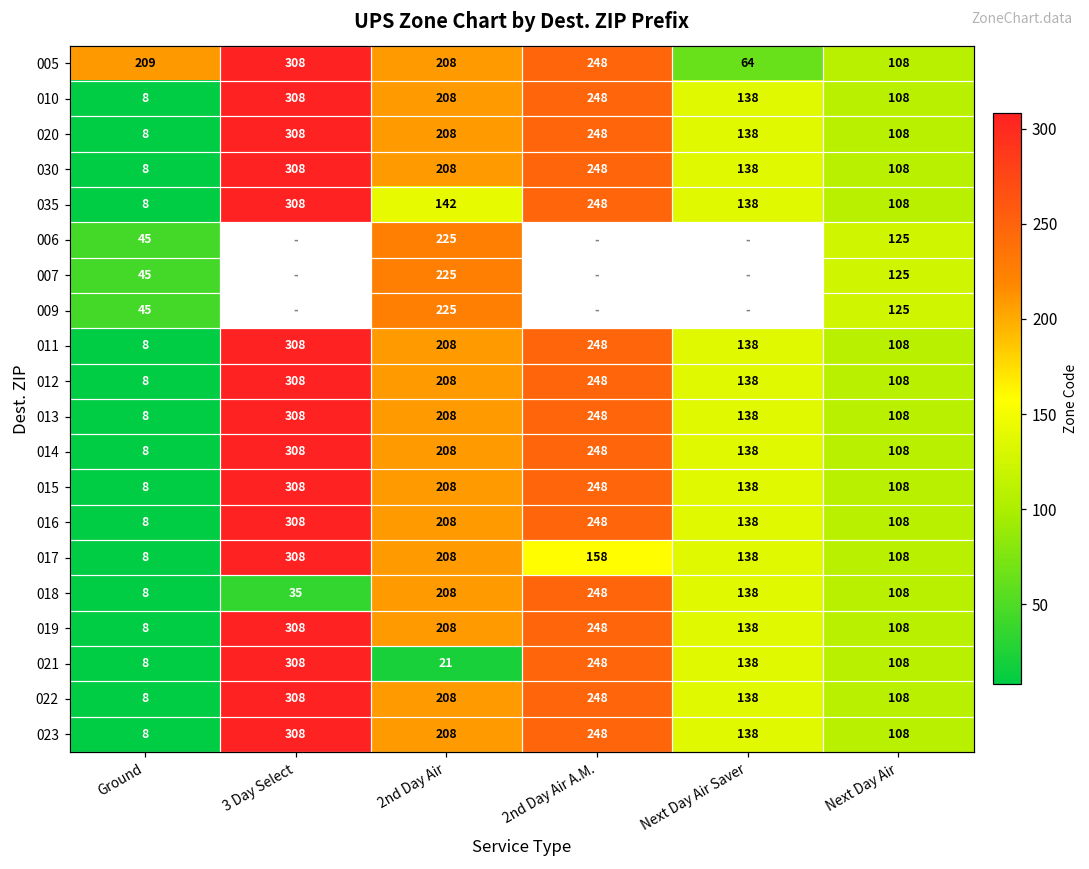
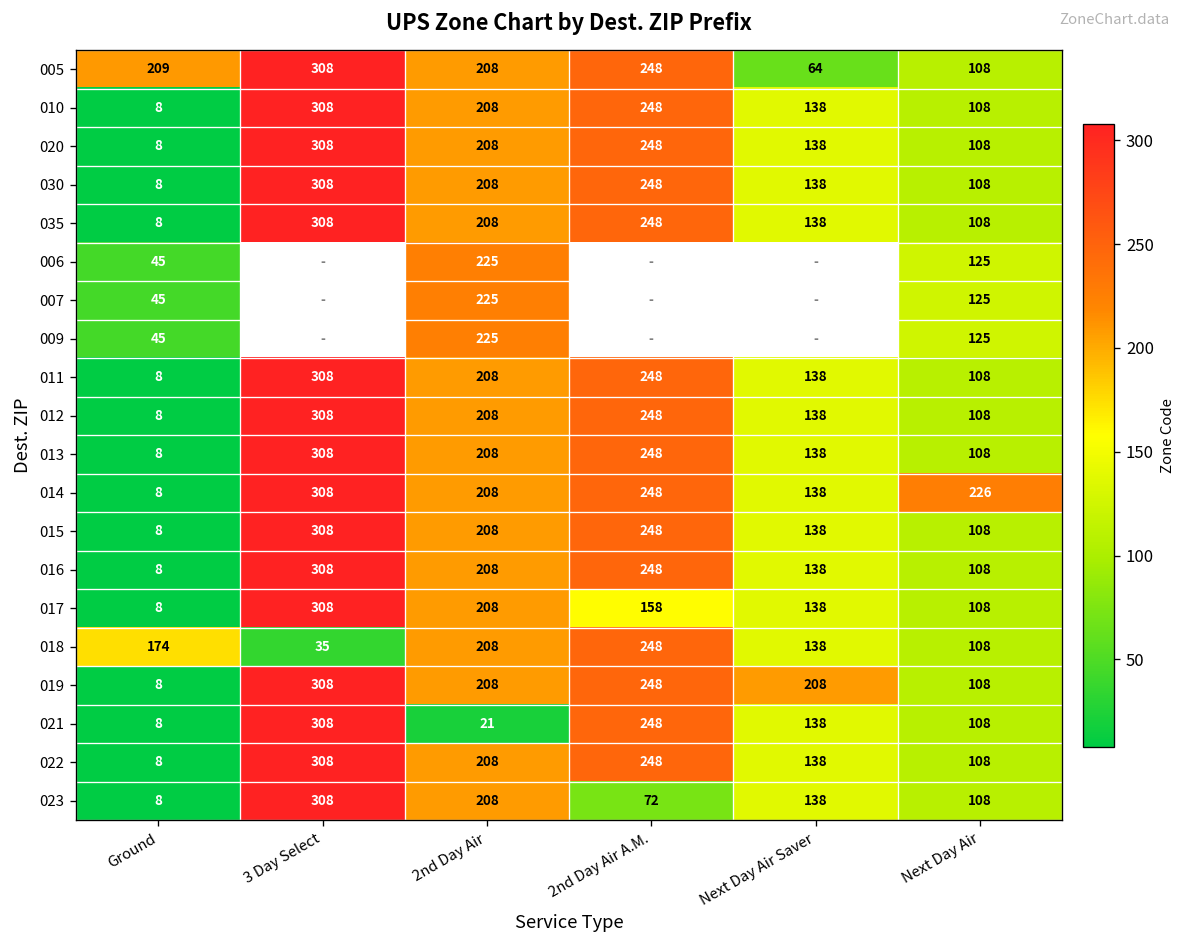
035, 2nd Day Air: 142 -> 208
014, Next Day Air: 108 -> 226
018, Ground: 8 -> 174
019, Next Day Air Saver: 138 -> 208
023, 2nd Day Air A.M.: 248 -> 72
